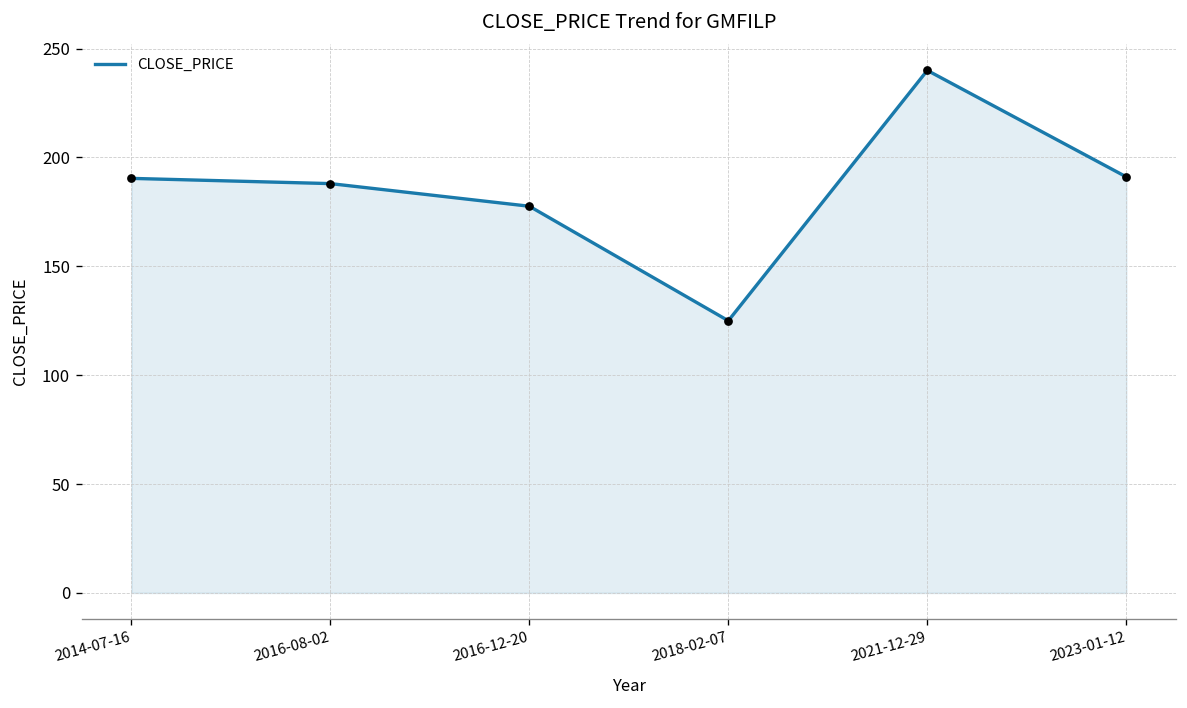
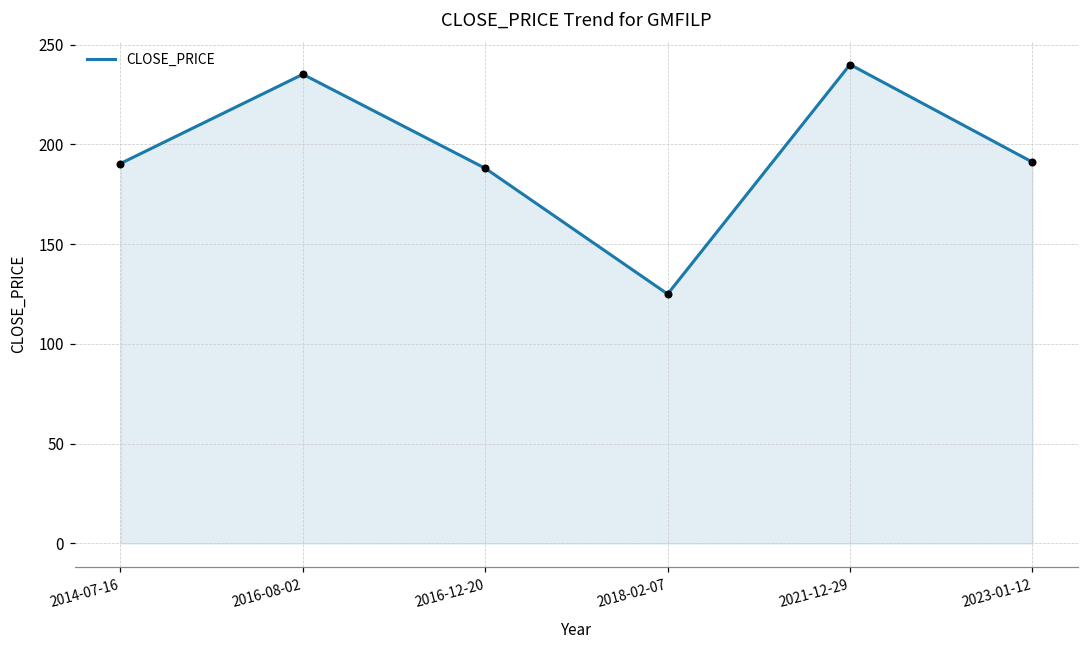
2016-08-02: 188 -> 235
2016-12-20: 178 -> 188
